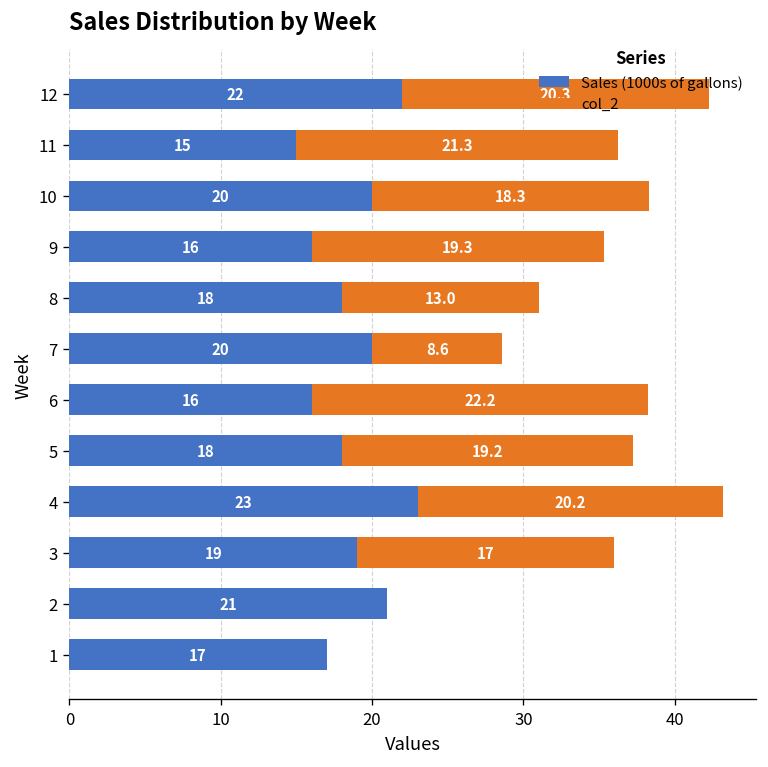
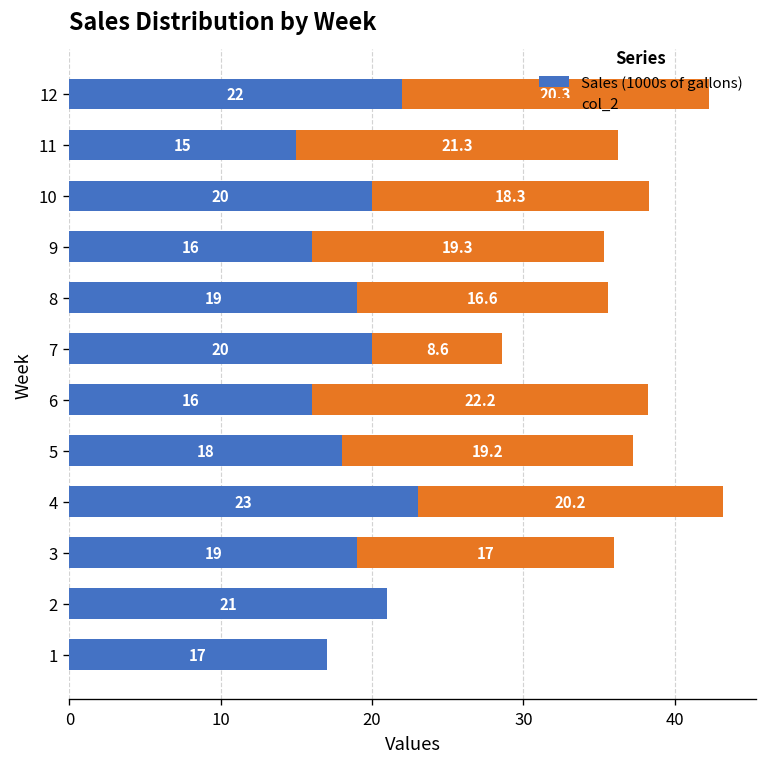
Sales (1000s of gallons), 8: 18 -> 19
col_2, 8: 13.0 -> 16.6
